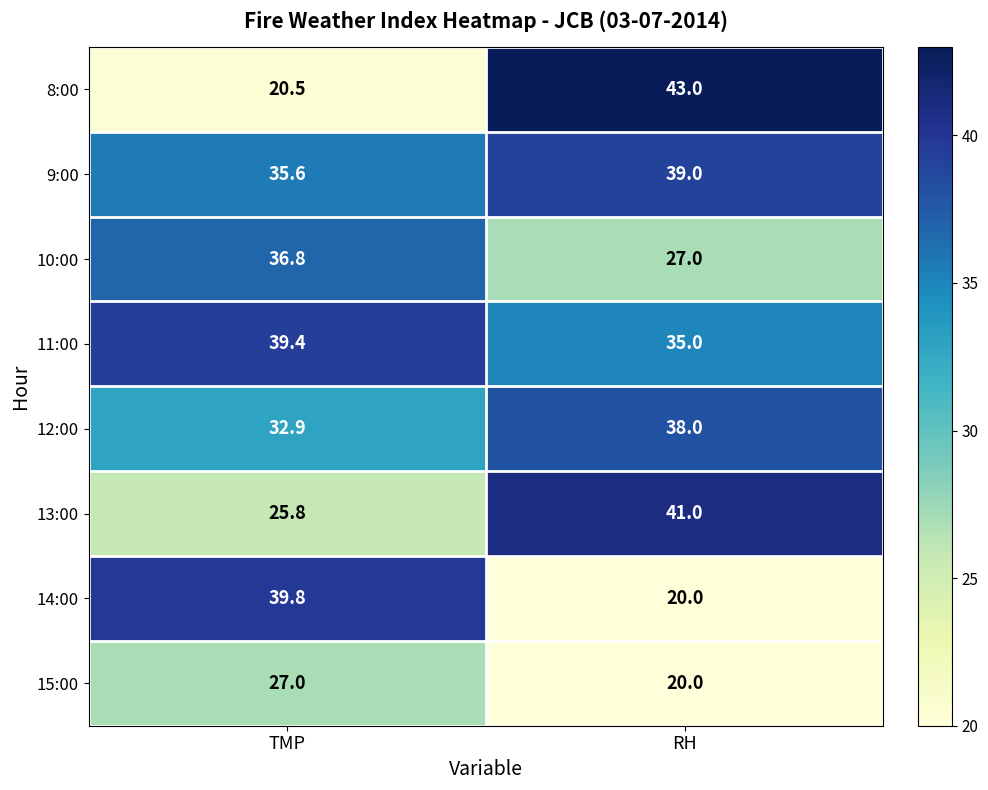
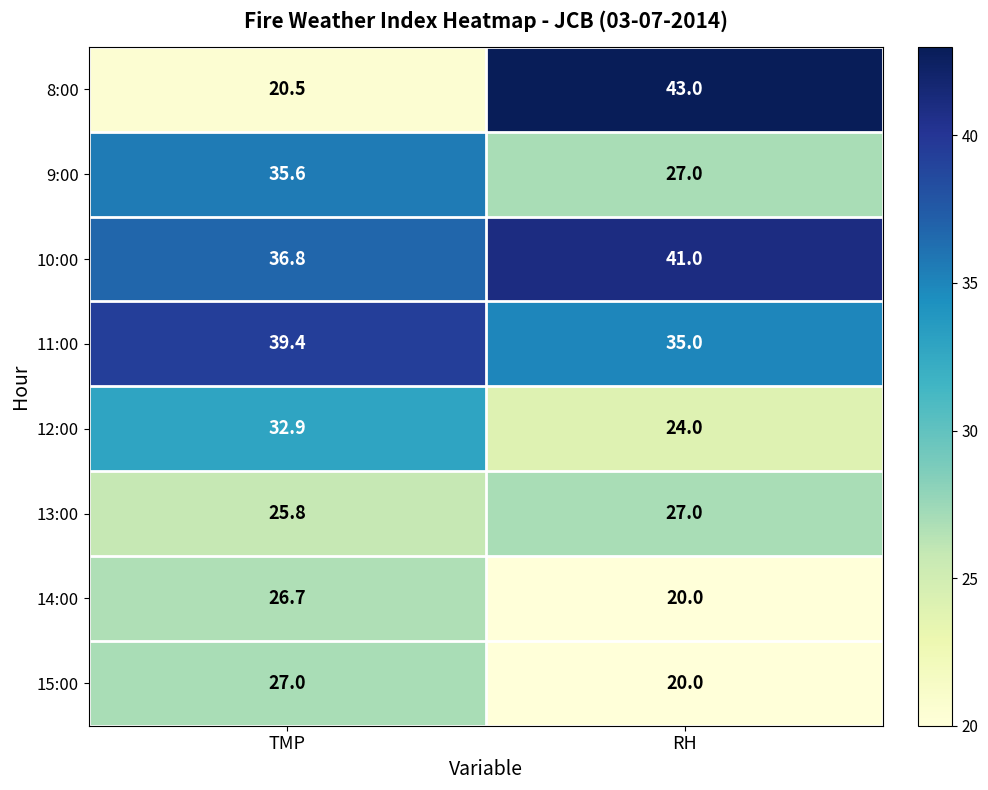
9:00, RH: 39.0 -> 27.0
10:00, RH: 27.0 -> 41.0
12:00, RH: 38.0 -> 24.0
13:00, RH: 41.0 -> 27.0
14:00, TMP: 39.8 -> 26.7
